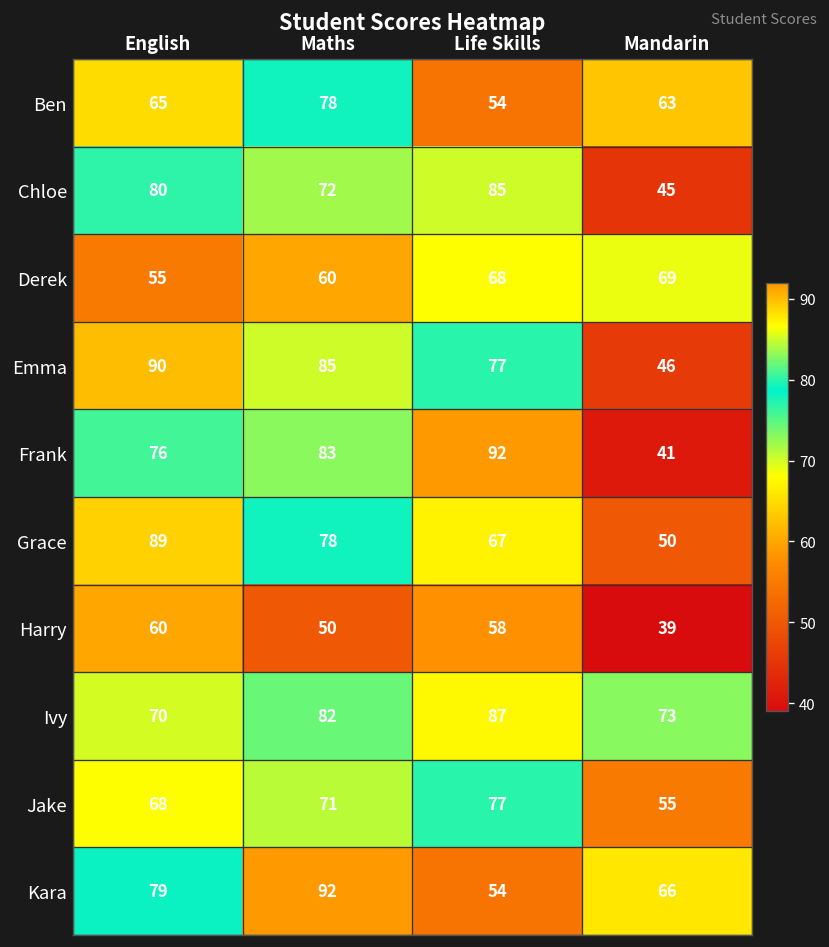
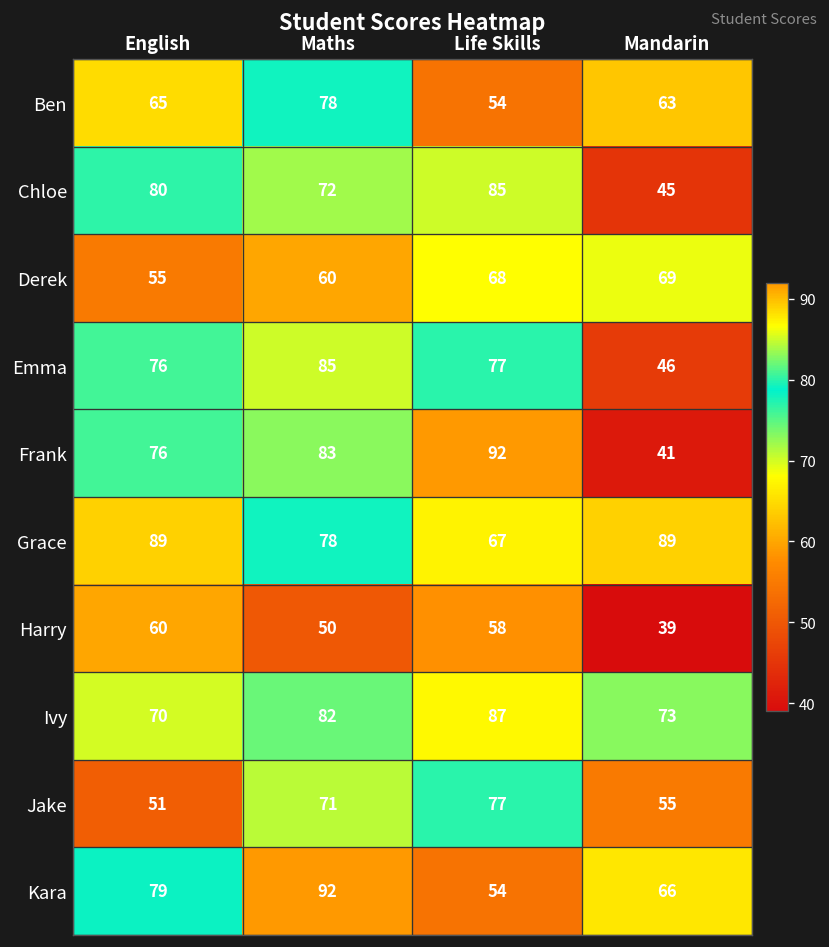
Emma, English: 90 -> 76
Grace, Mandarin: 50 -> 89
Jake, English: 68 -> 51
